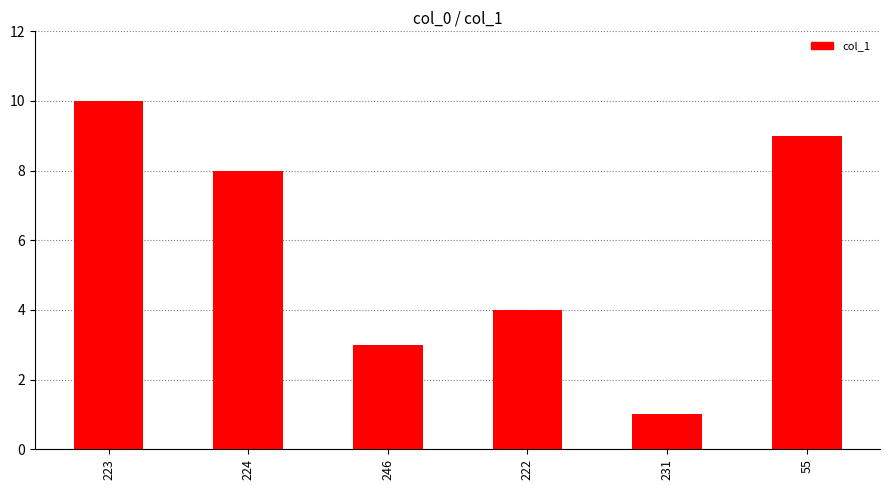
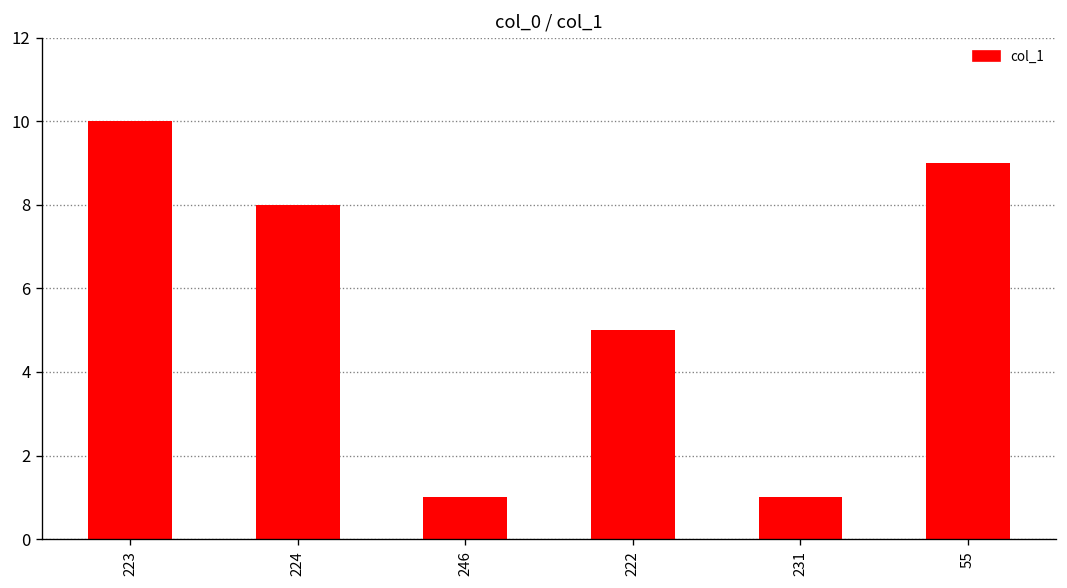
246: 3 -> 1
222: 4 -> 5
